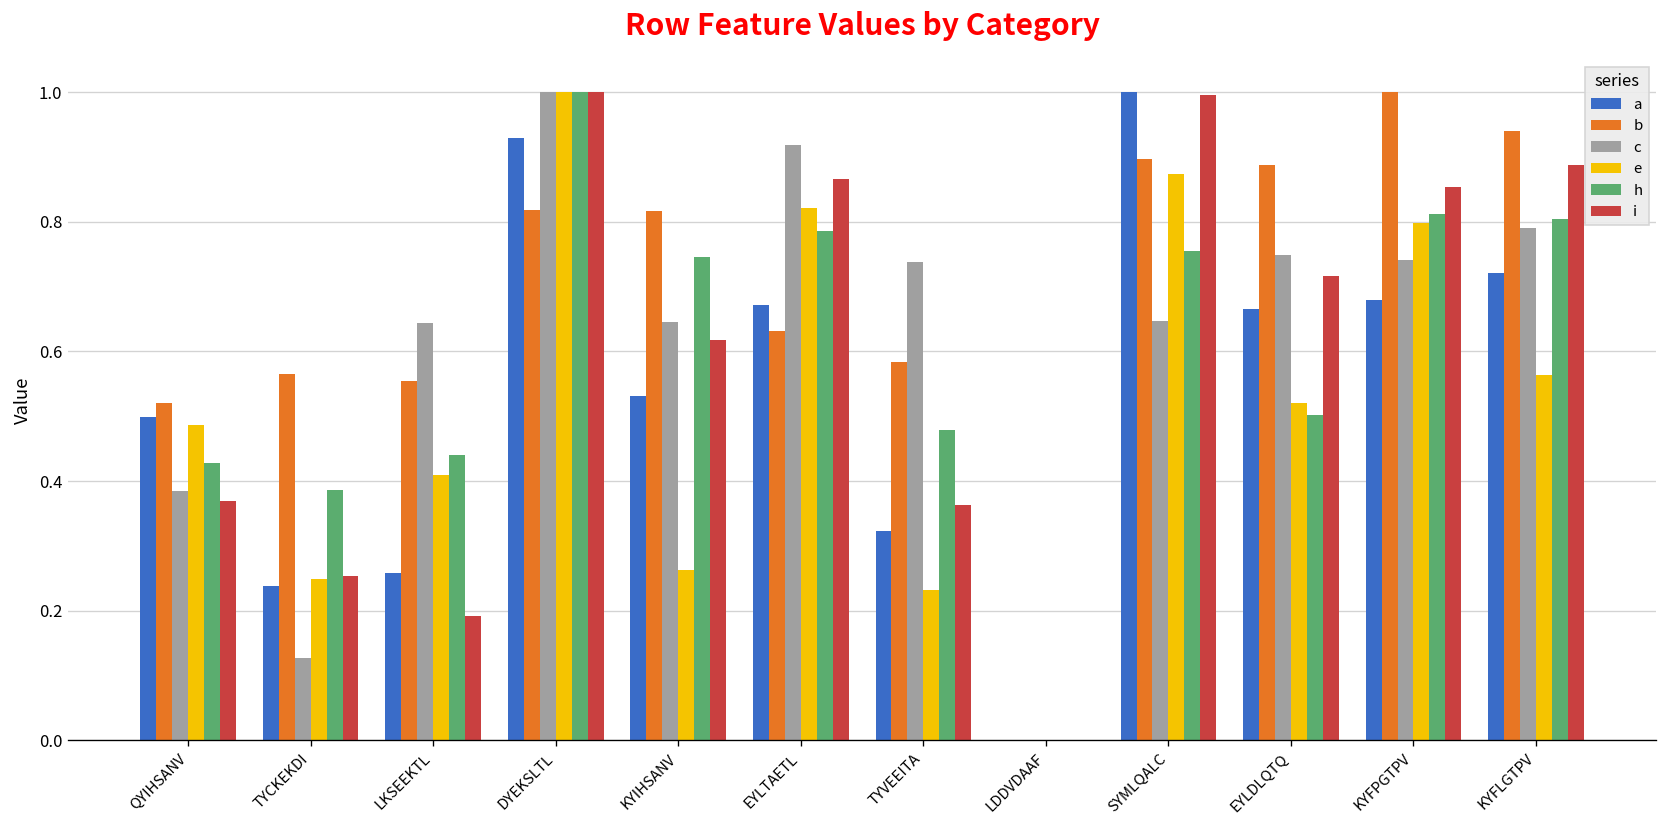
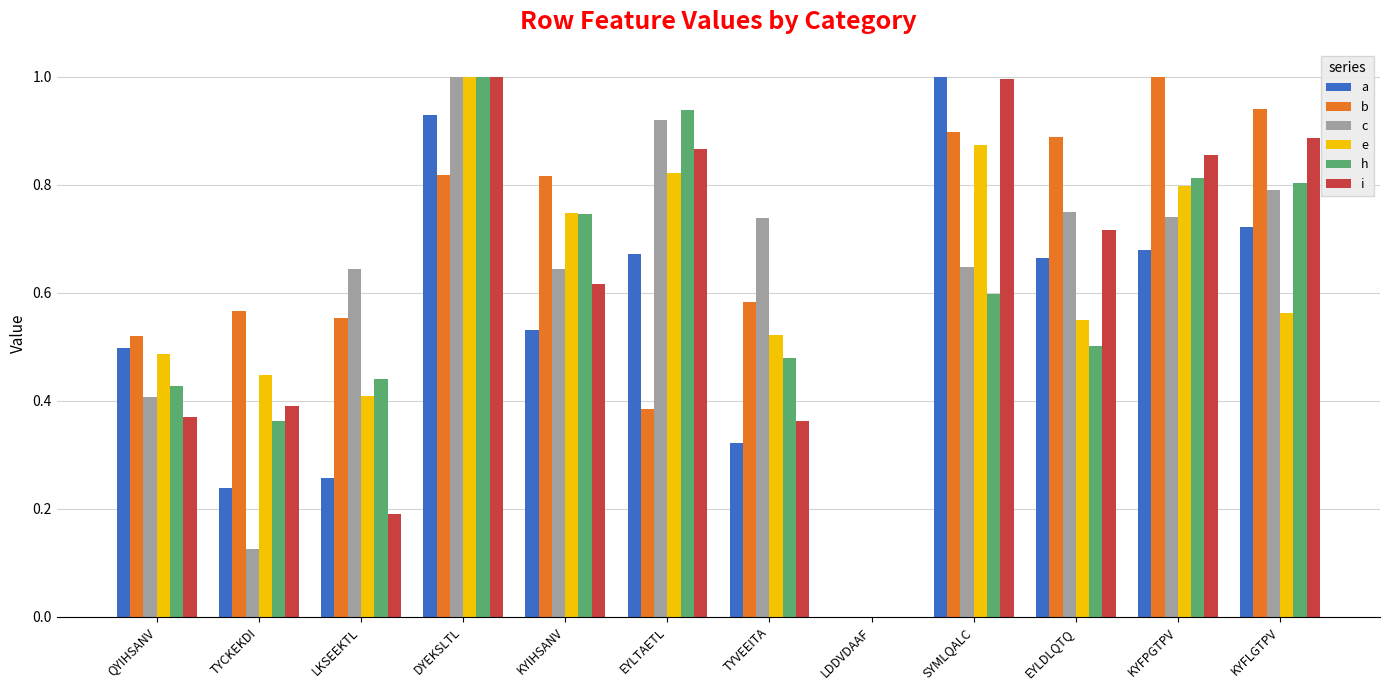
c, QYIHSANV: 0.38 -> 0.41
e, TYCKEKDI: 0.25 -> 0.45
h, TYCKEKDI: 0.39 -> 0.36
i, TYCKEKDI: 0.25 -> 0.39
e, KYIHSANV: 0.26 -> 0.75
b, EYLTAETL: 0.63 -> 0.39
h, EYLTAETL: 0.79 -> 0.94
e, TYVEEITA: 0.23 -> 0.52
h, SYMLQALC: 0.76 -> 0.60
e, EYLDLQTQ: 0.52 -> 0.55
